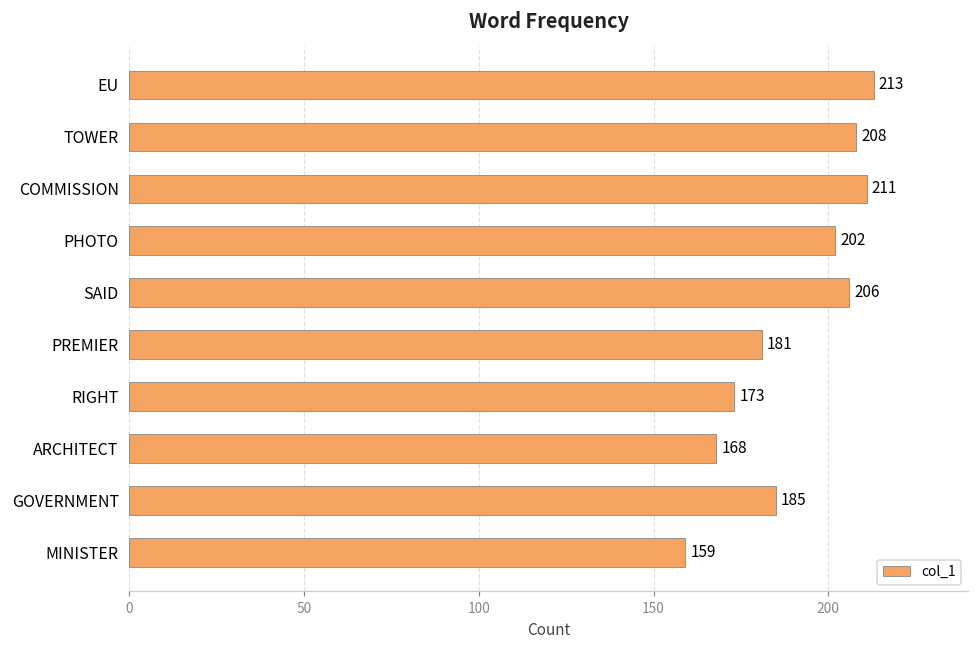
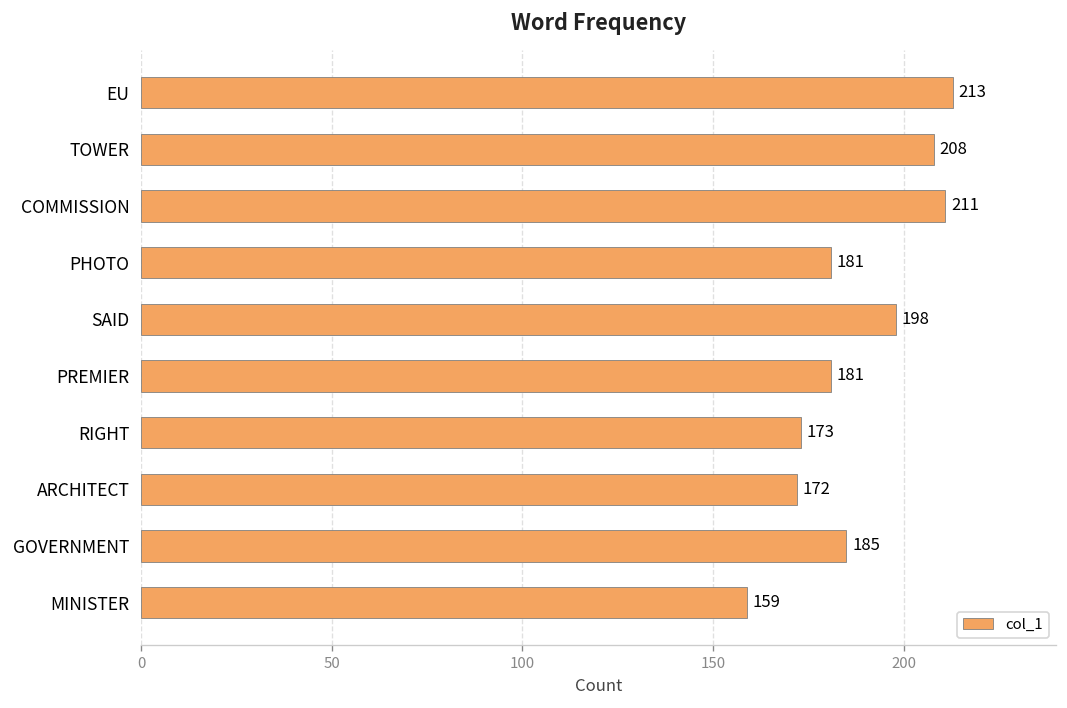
PHOTO: 202 -> 181
SAID: 206 -> 198
ARCHITECT: 168 -> 172
